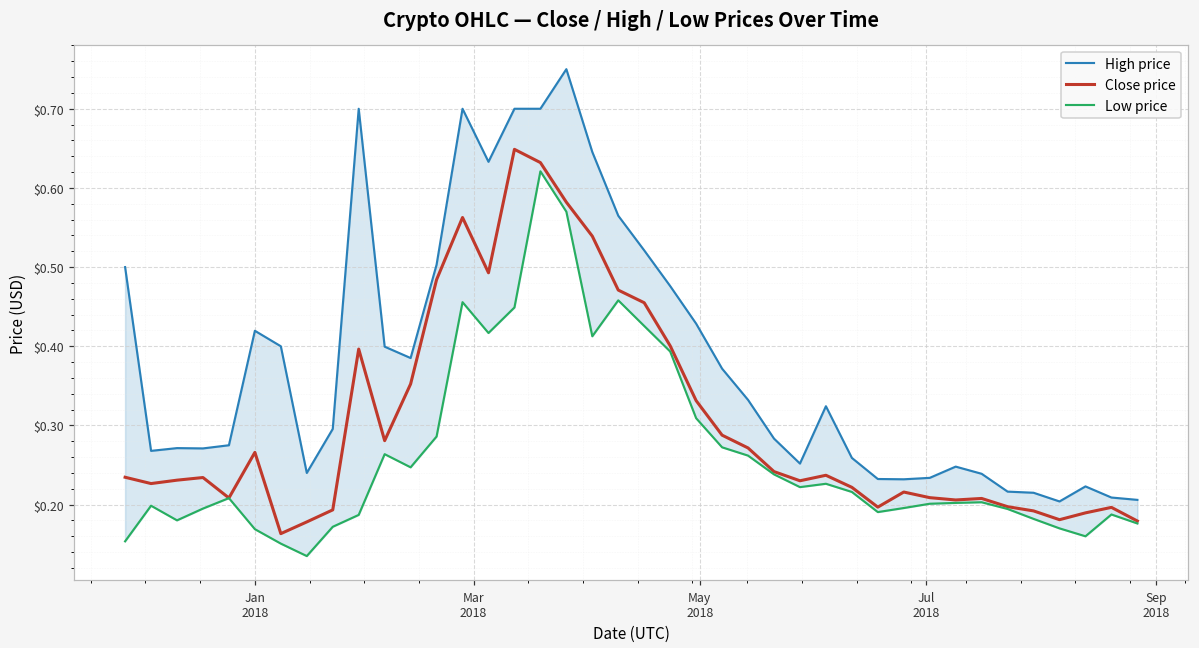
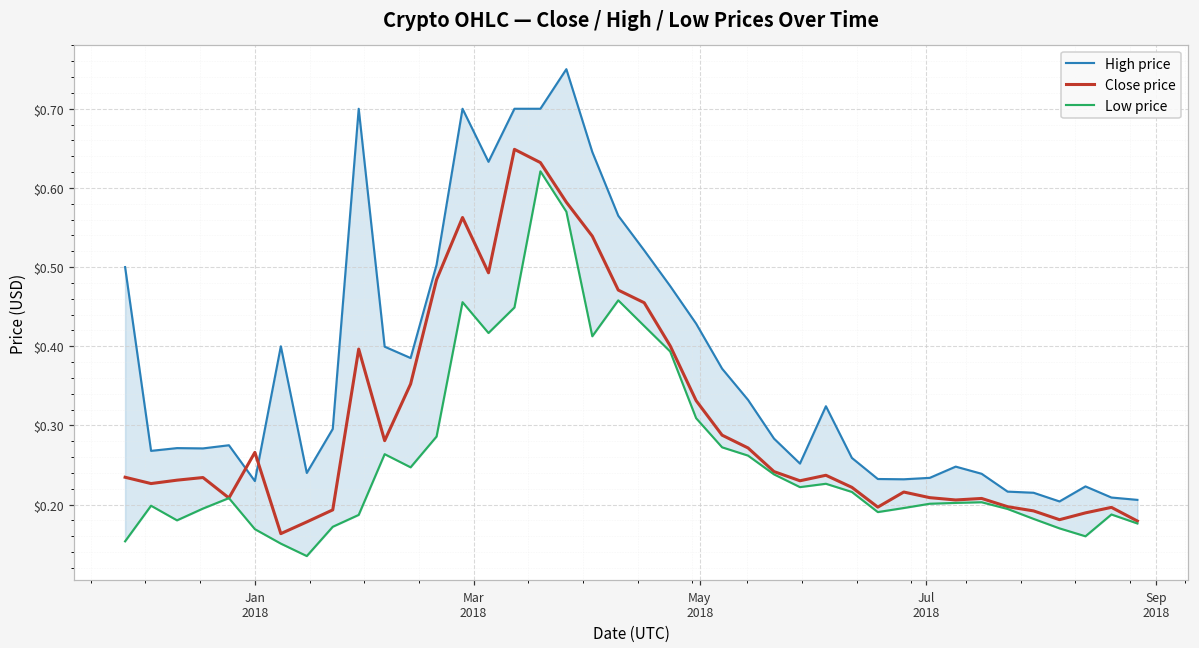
High price, Jan 2018: $0.42 -> $0.23
